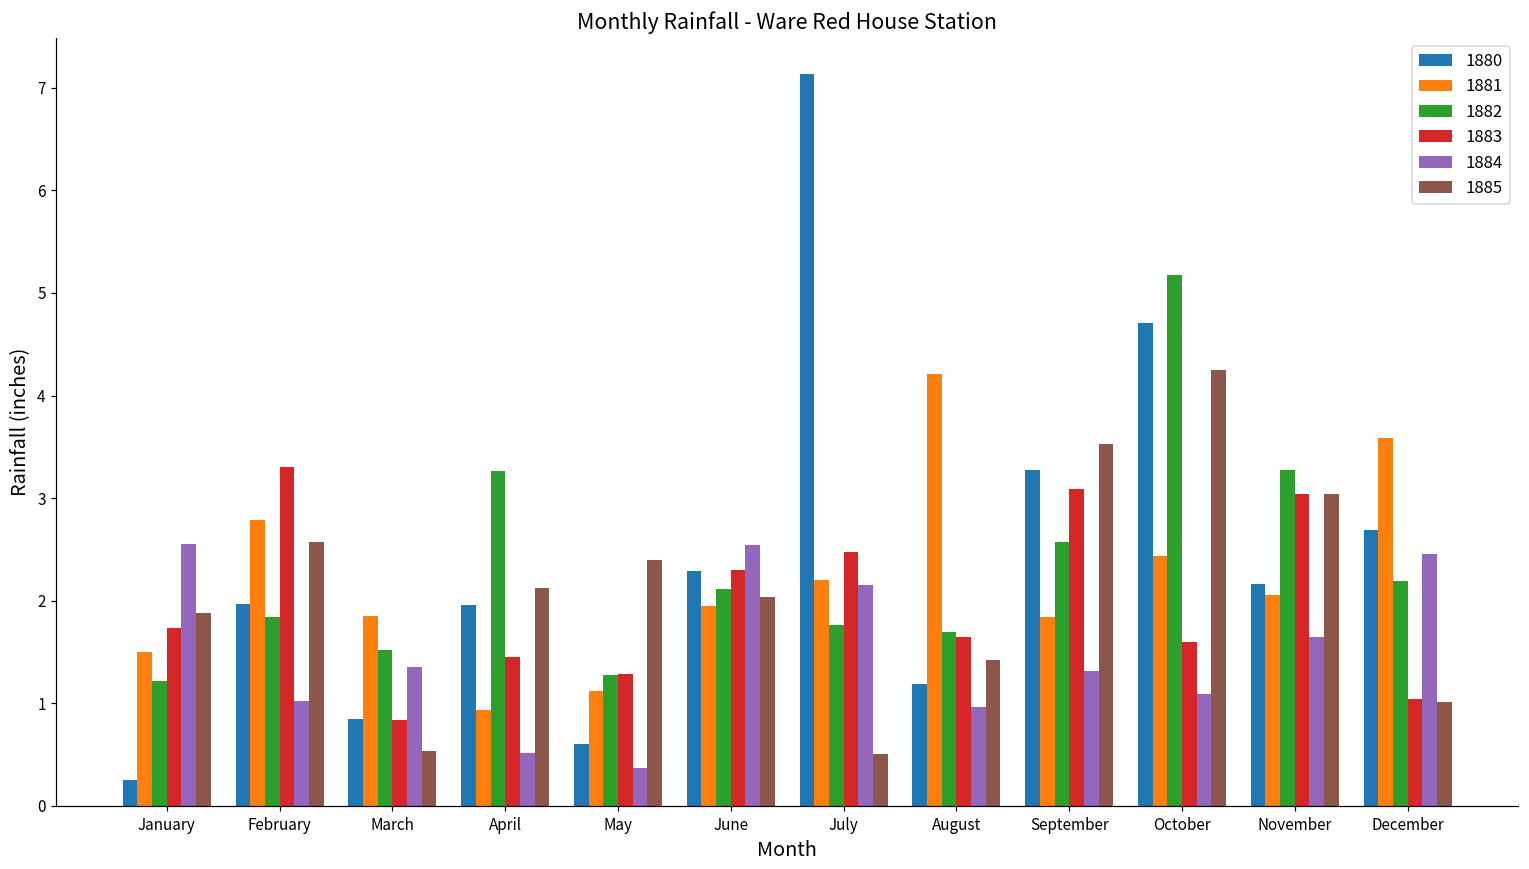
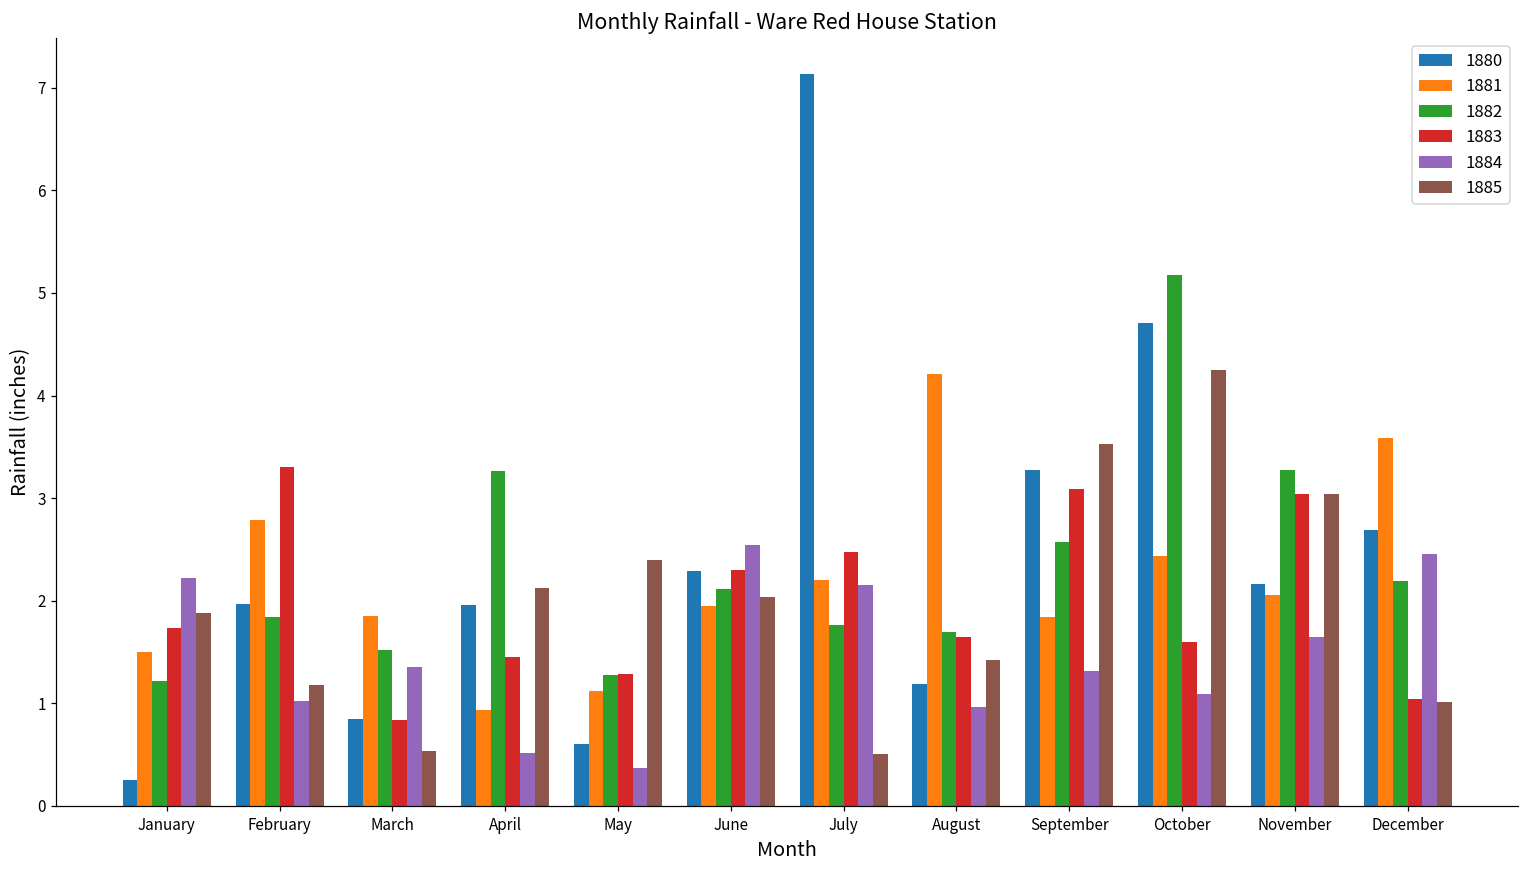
1884, January: 2.6 -> 2.2
1885, February: 2.6 -> 1.2
